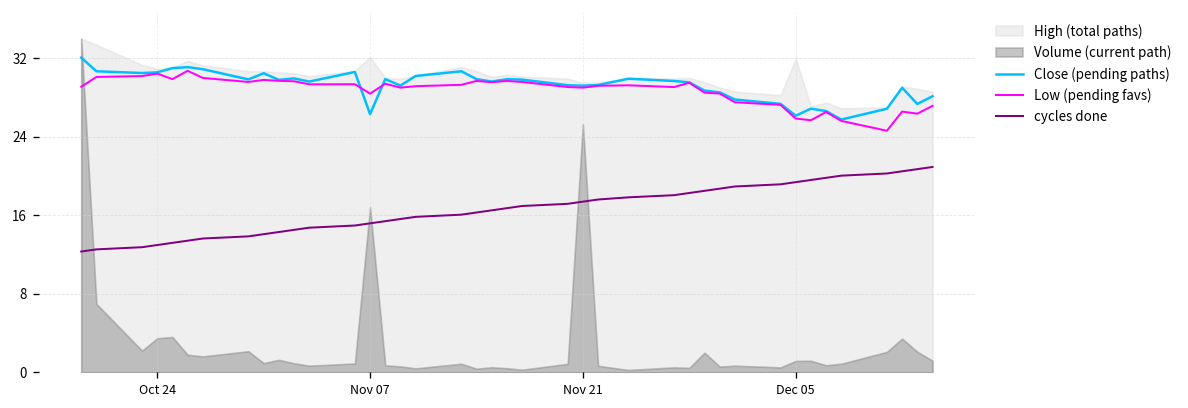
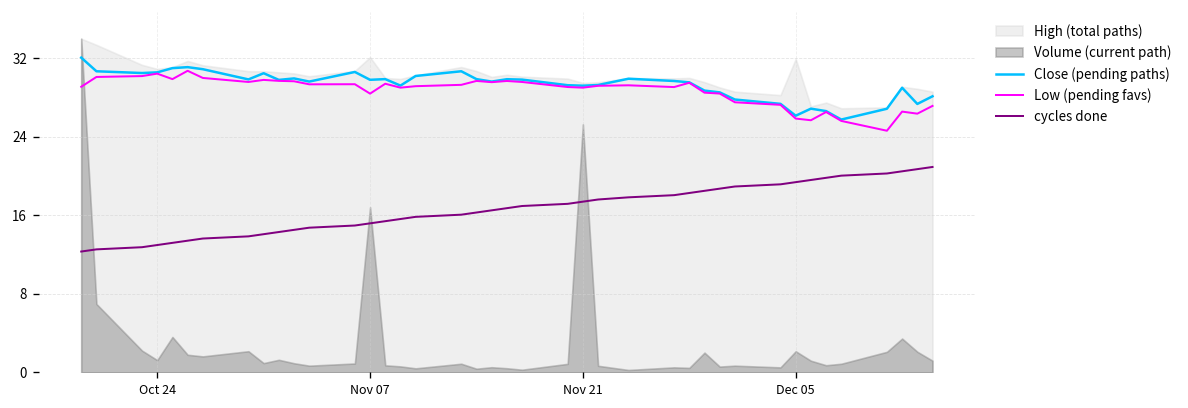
Volume (current path), Oct 24: 3 -> 1
Close (pending paths), Nov 07: 26 -> 30
Volume (current path), Dec 05: 1 -> 2
